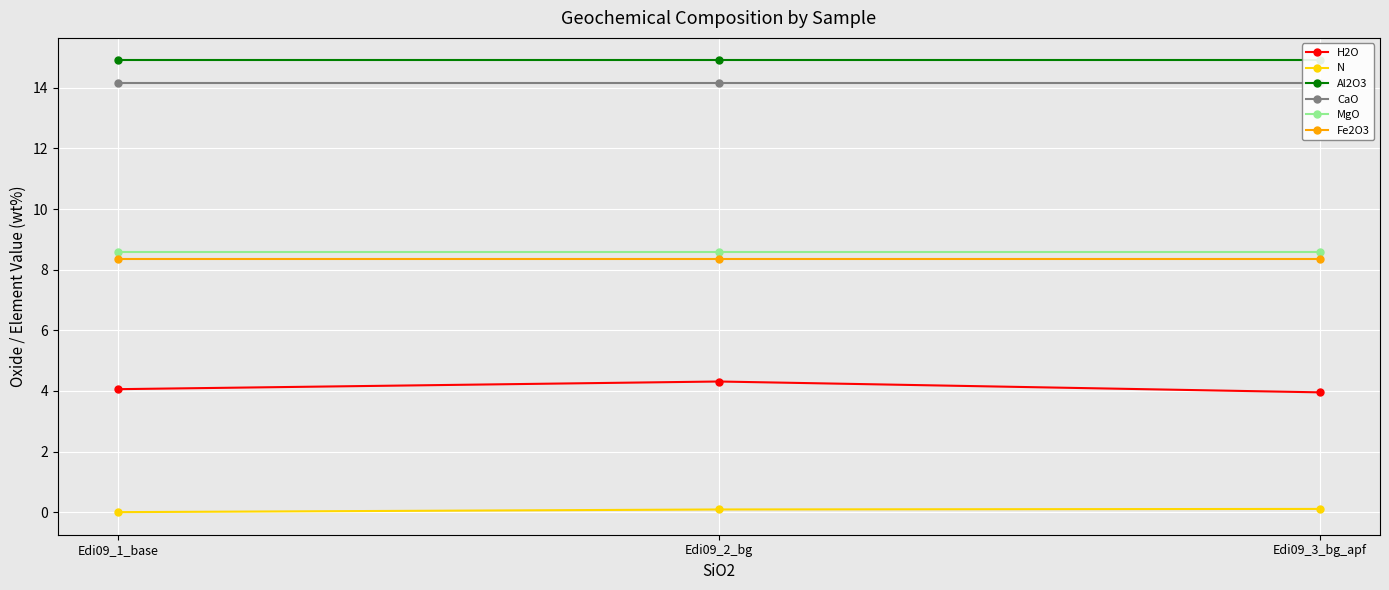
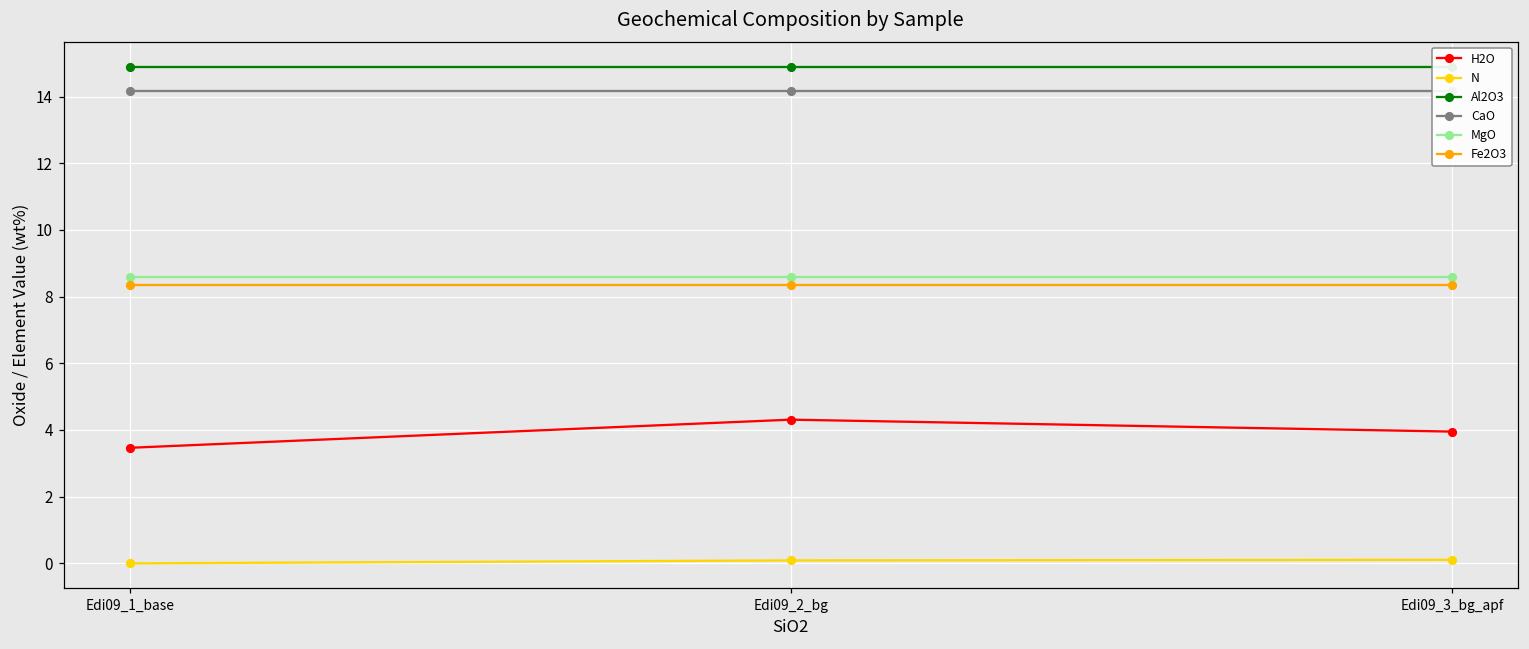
H2O, Edi09_1_base: 4.1 -> 3.5
